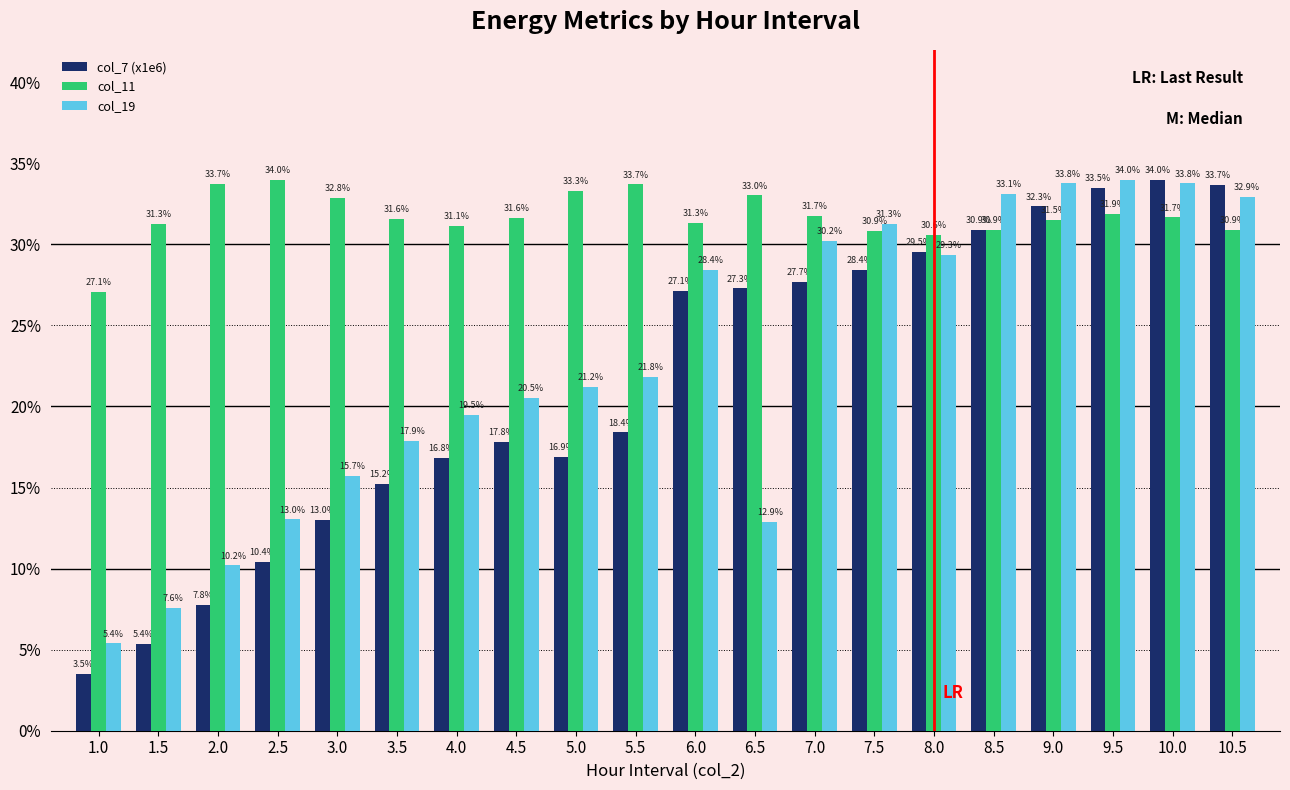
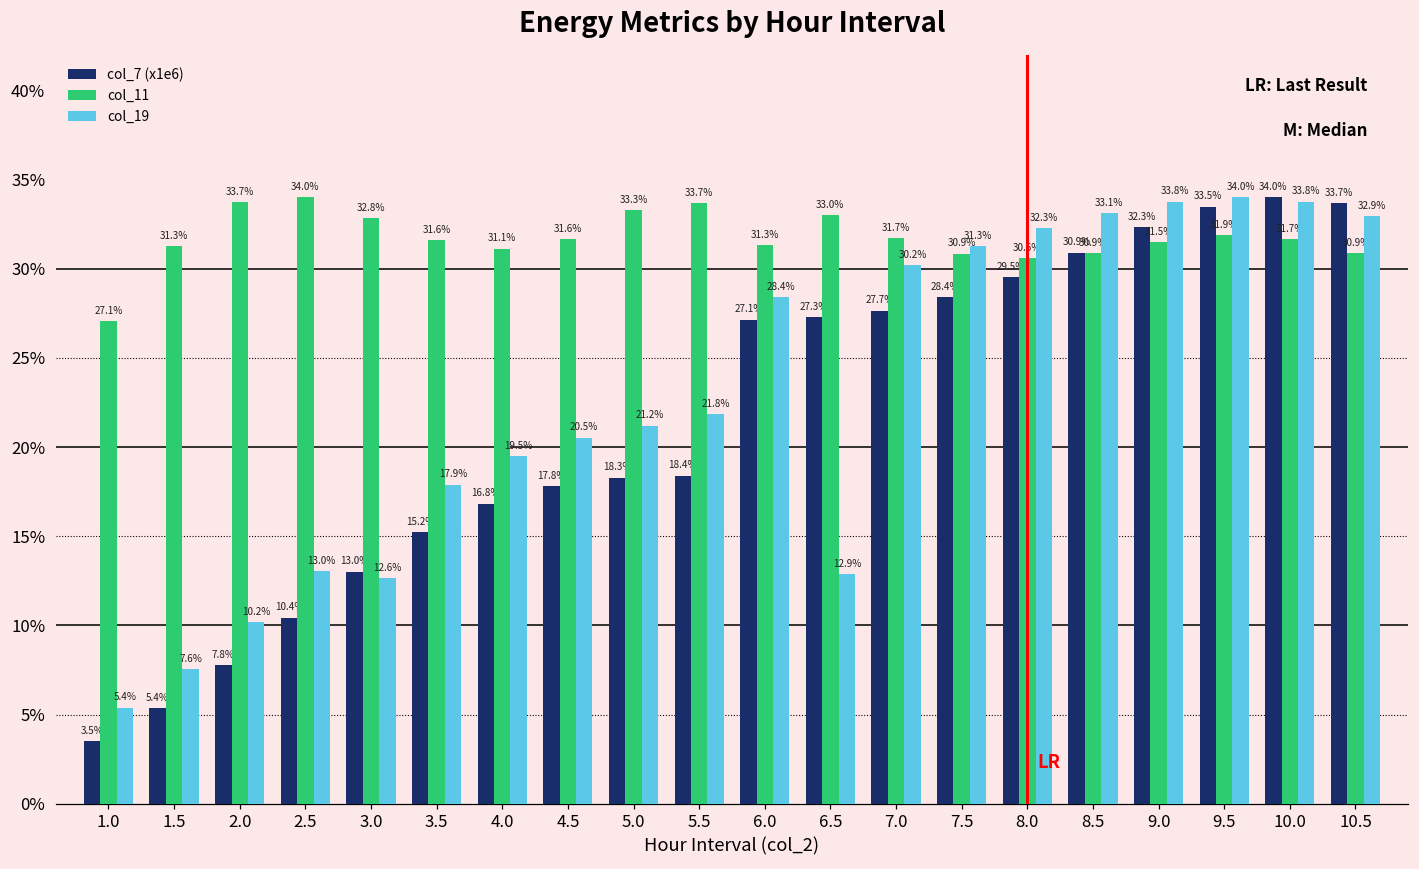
col_19, 3.0: 15.7% -> 12.6%
col_7 (x1e6), 5.0: 16.9% -> 18.3%
col_19, 8.0: 29.3% -> 32.3%
